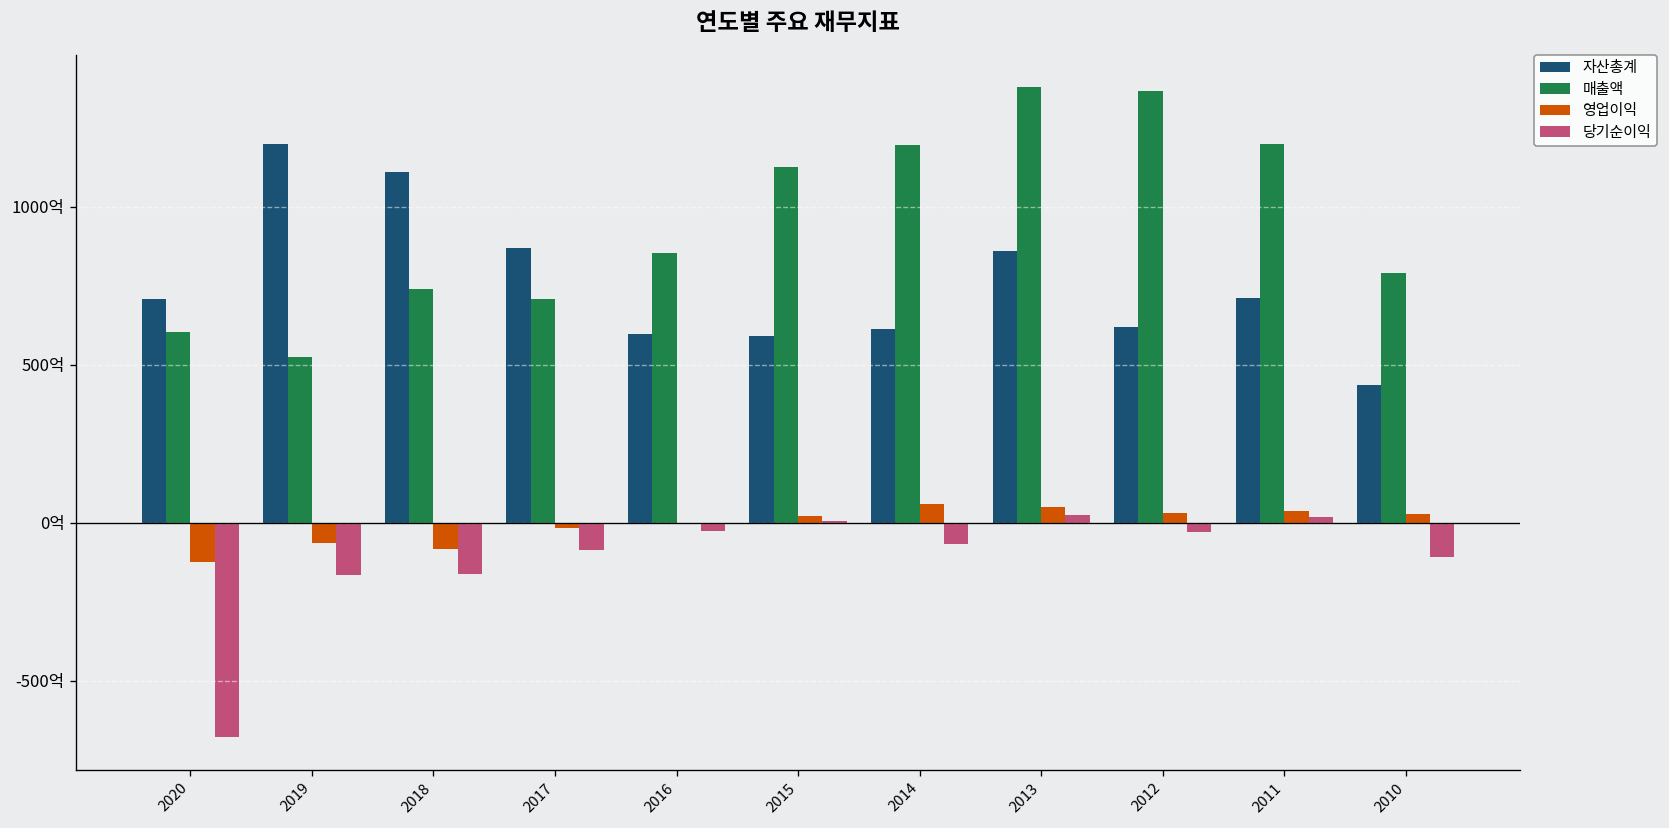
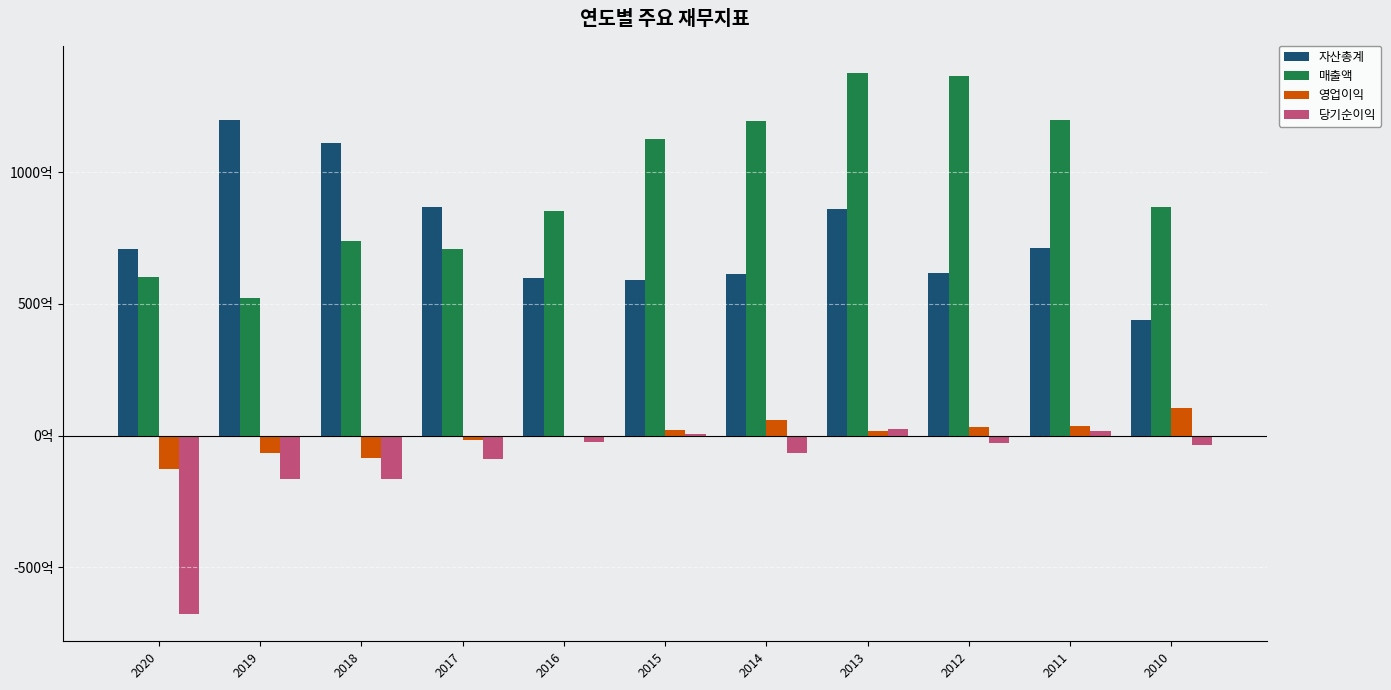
영업이익, 2013: 50억 -> 20억
매출액, 2010: 790억 -> 870억
영업이익, 2010: 30억 -> 100억
당기순이익, 2010: -110억 -> -40억
